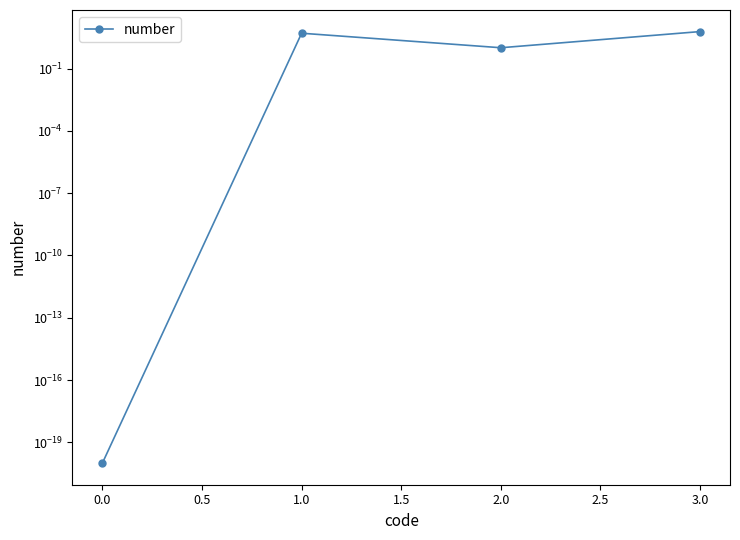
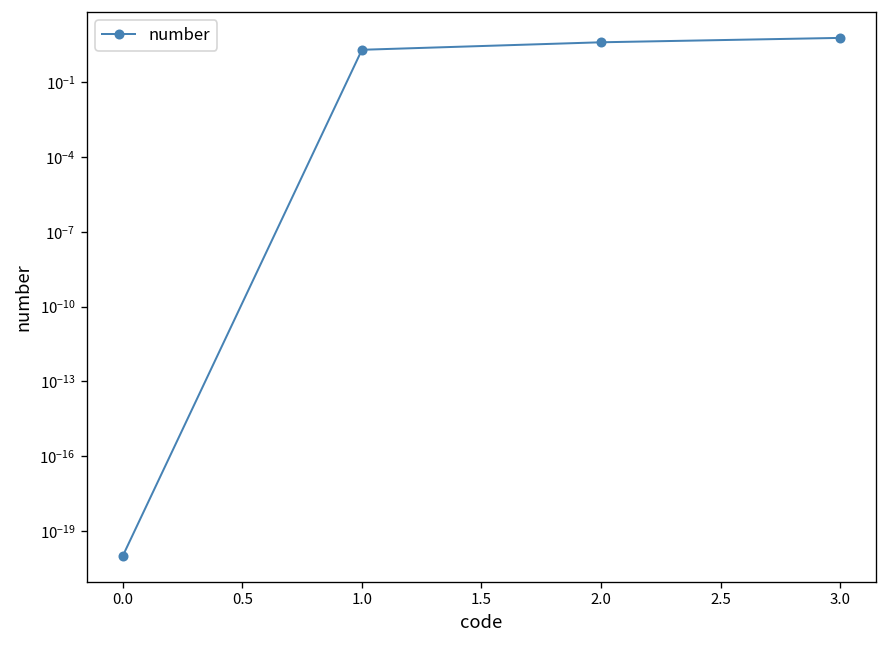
1.0: 5 -> 2
2.0: 1 -> 4
